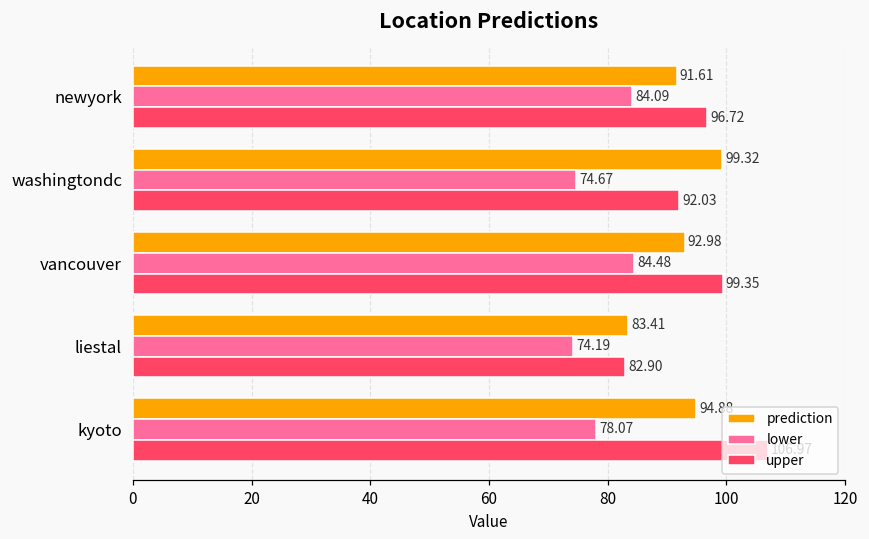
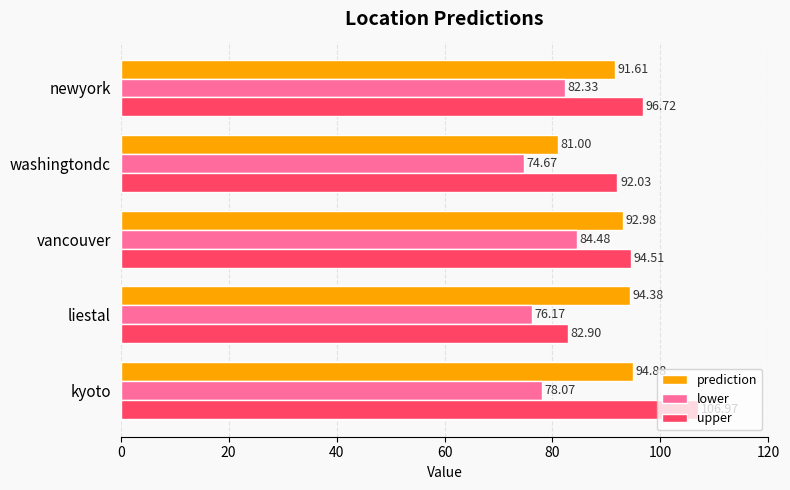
lower, newyork: 84.09 -> 82.33
prediction, washingtondc: 99.32 -> 81.00
upper, vancouver: 99.35 -> 94.51
prediction, liestal: 83.41 -> 94.38
lower, liestal: 74.19 -> 76.17
